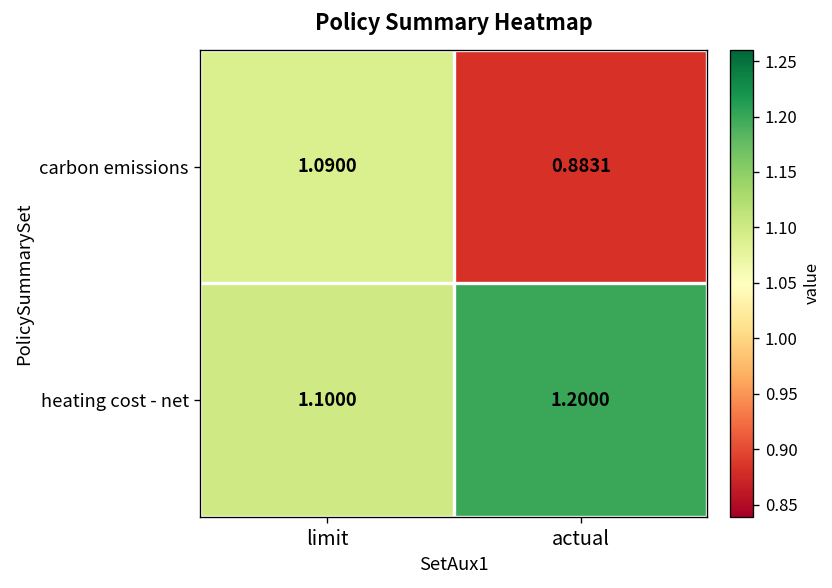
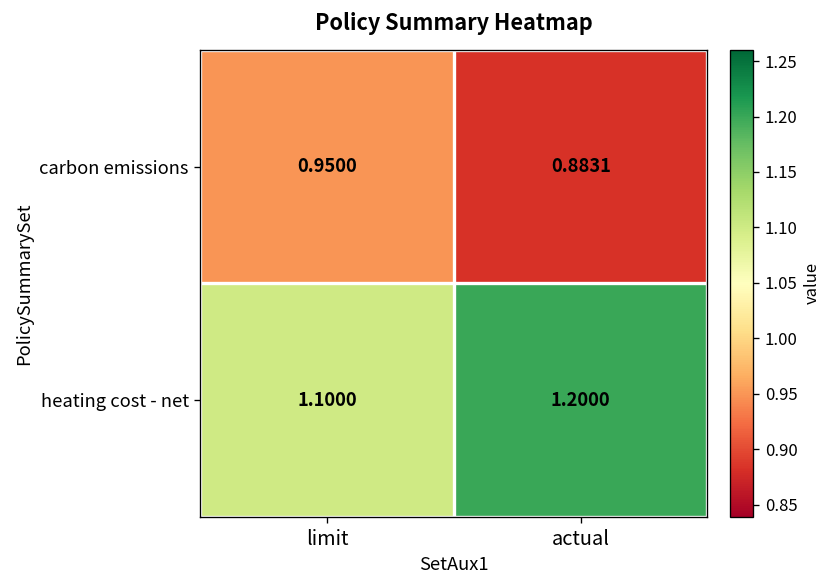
carbon emissions, limit: 1.0900 -> 0.9500
